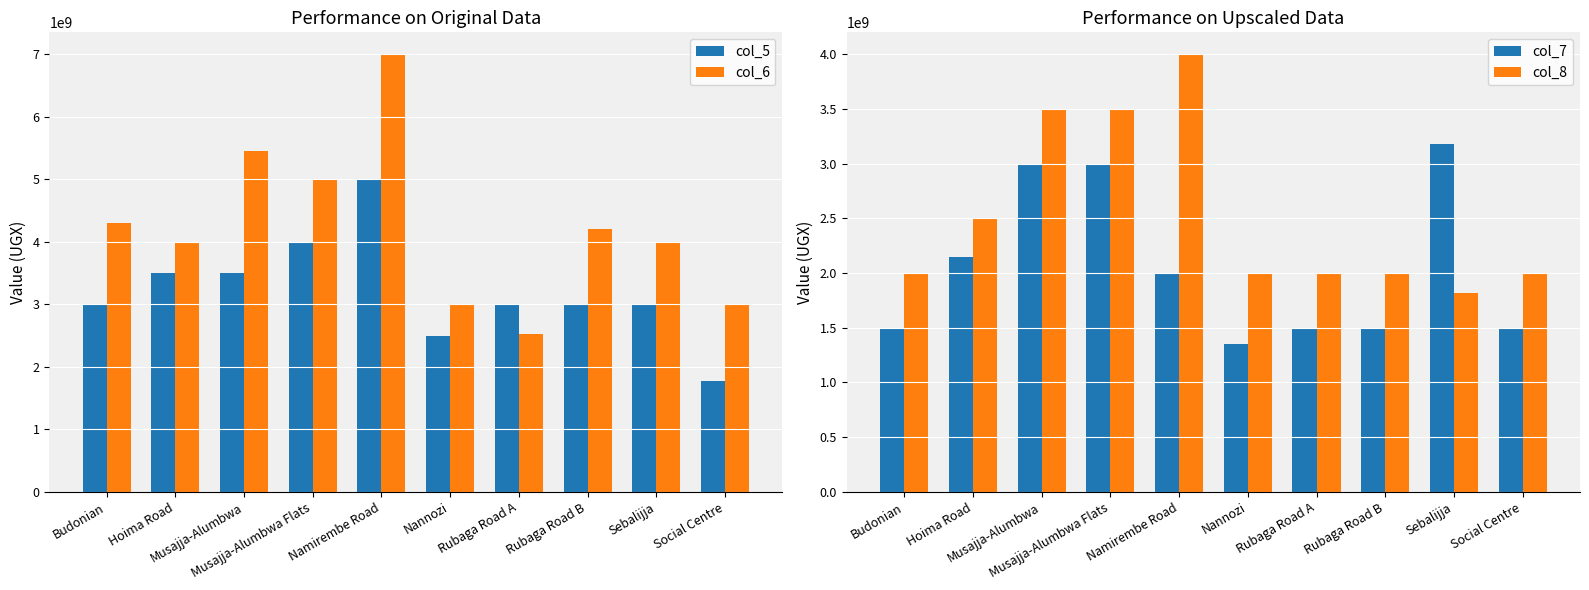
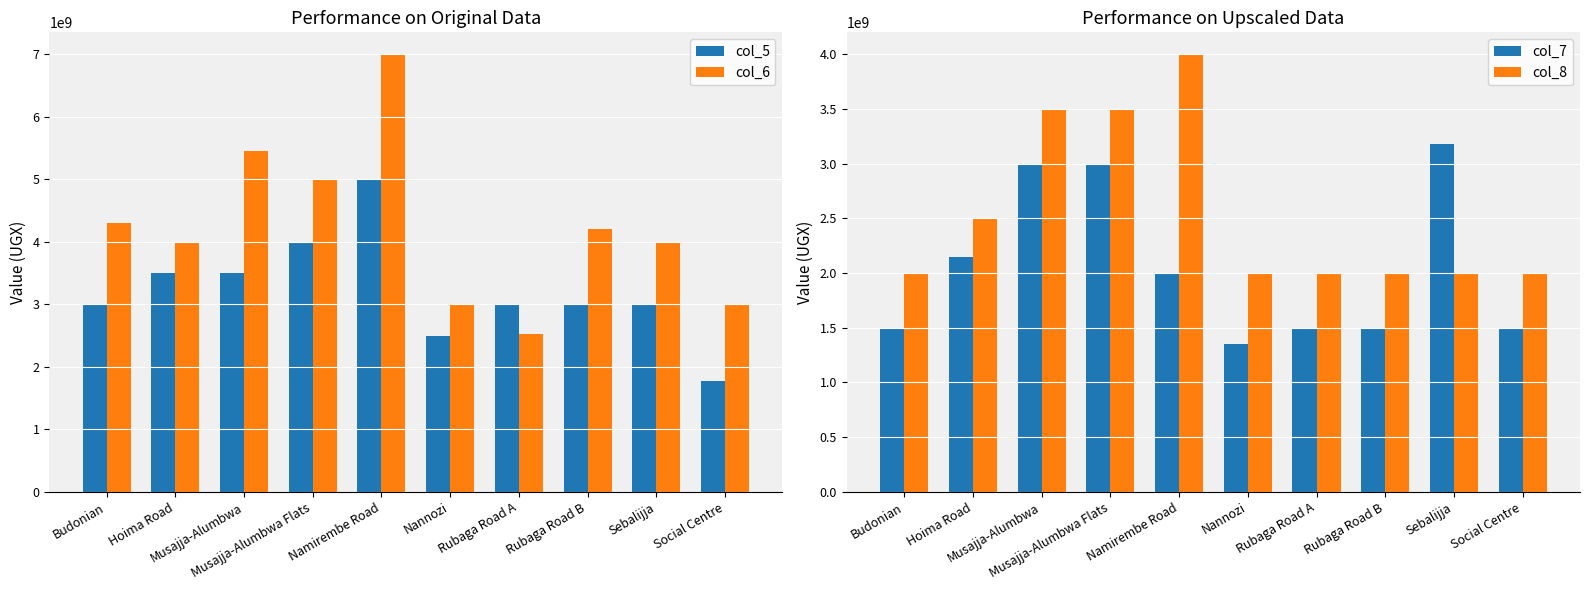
Performance on Upscaled Data, col_8, Sebalijja: 1820000000 -> 2000000000
